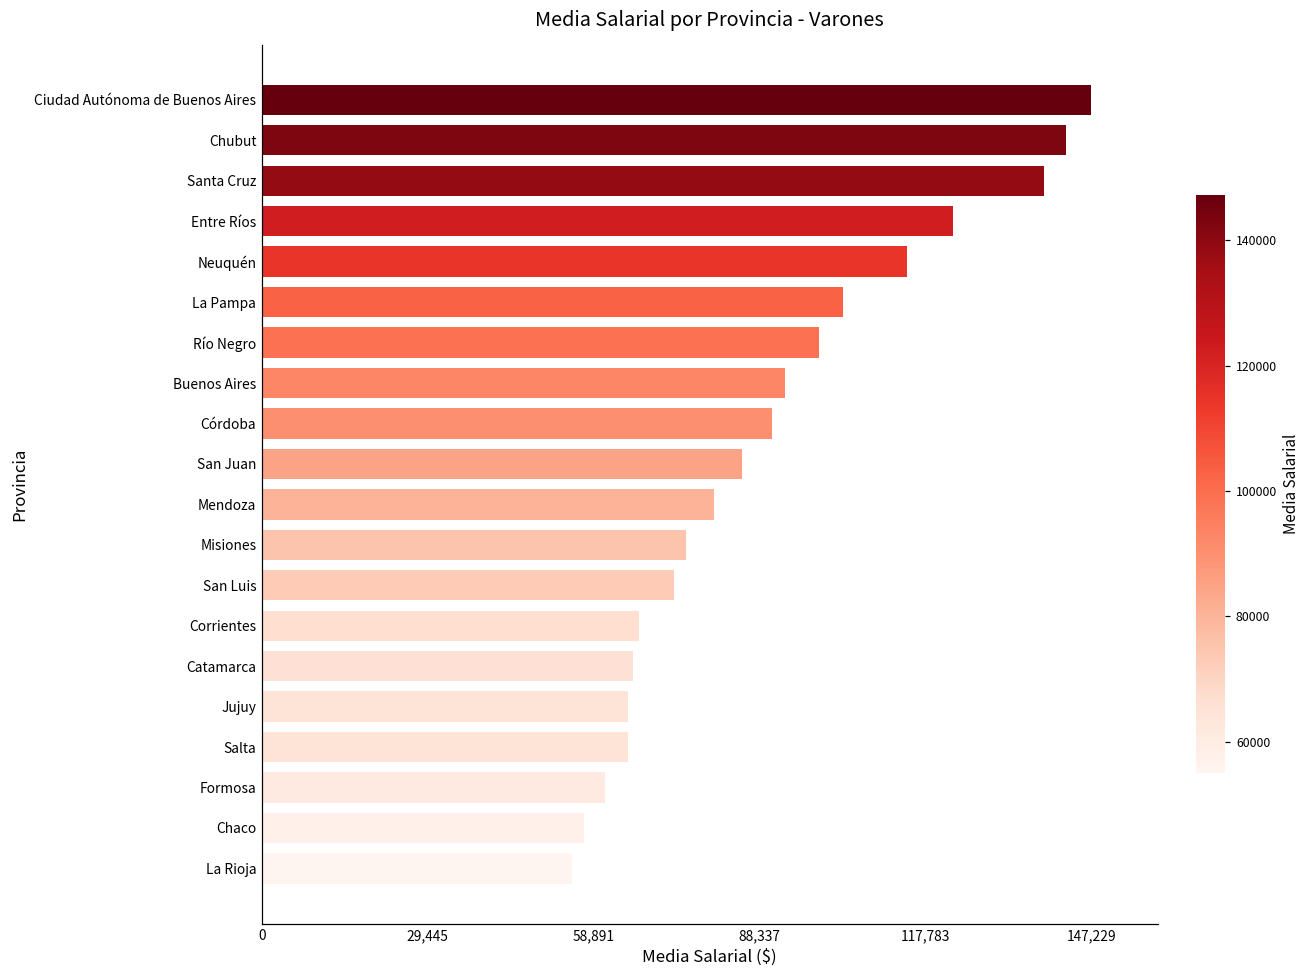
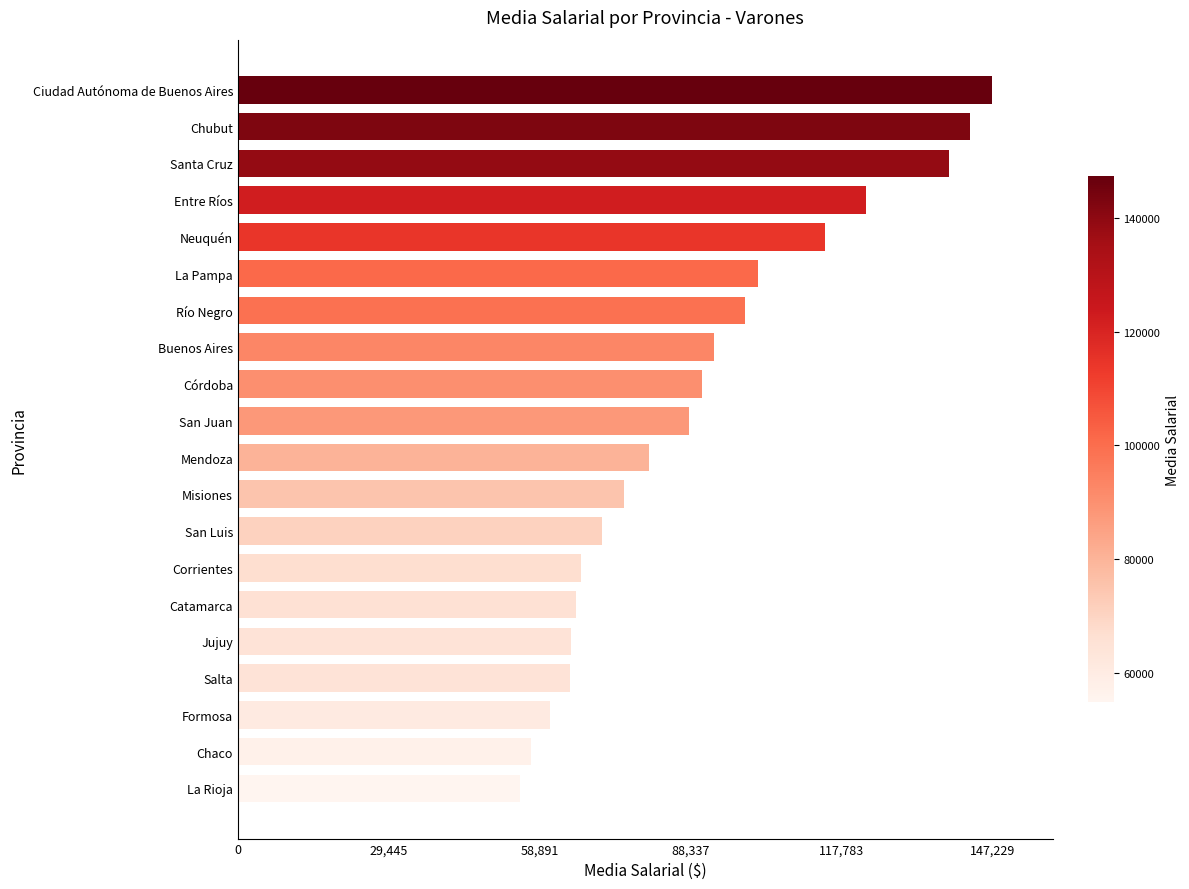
La Pampa: 103,000 -> 101,000
San Juan: 85,000 -> 88,000
San Luis: 73,000 -> 71,000
